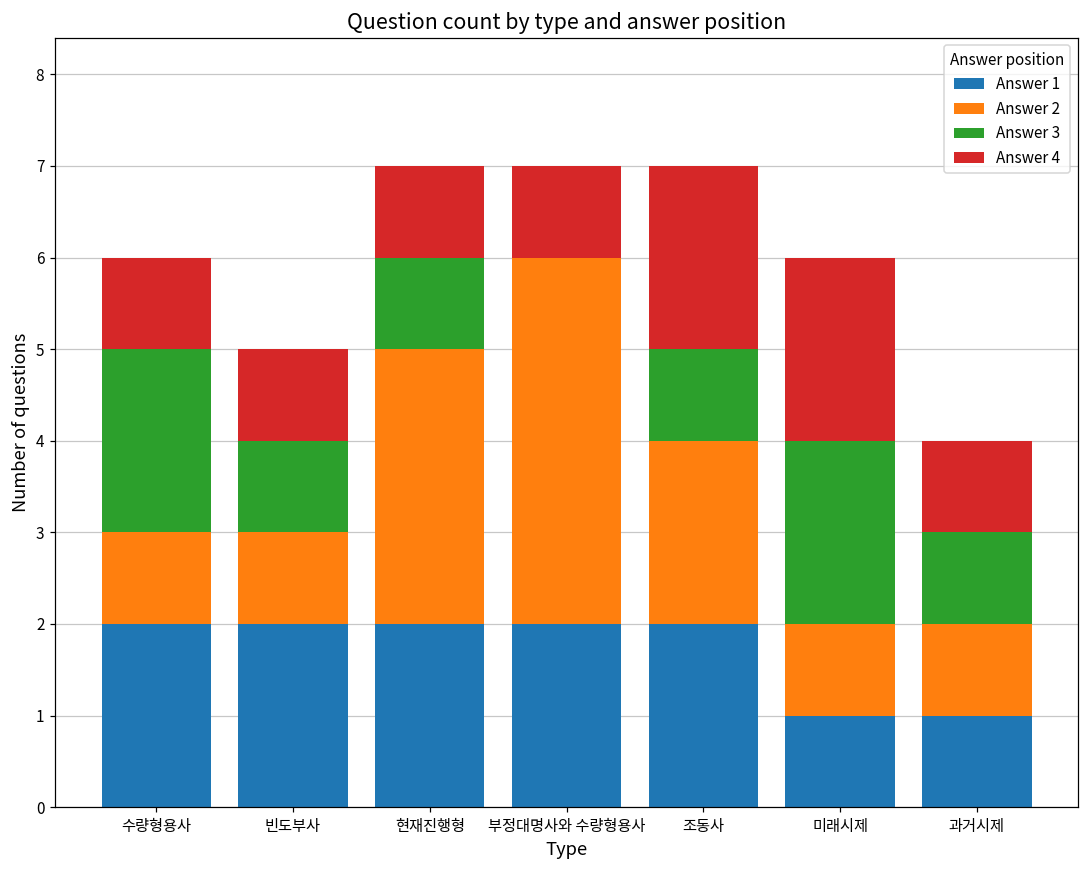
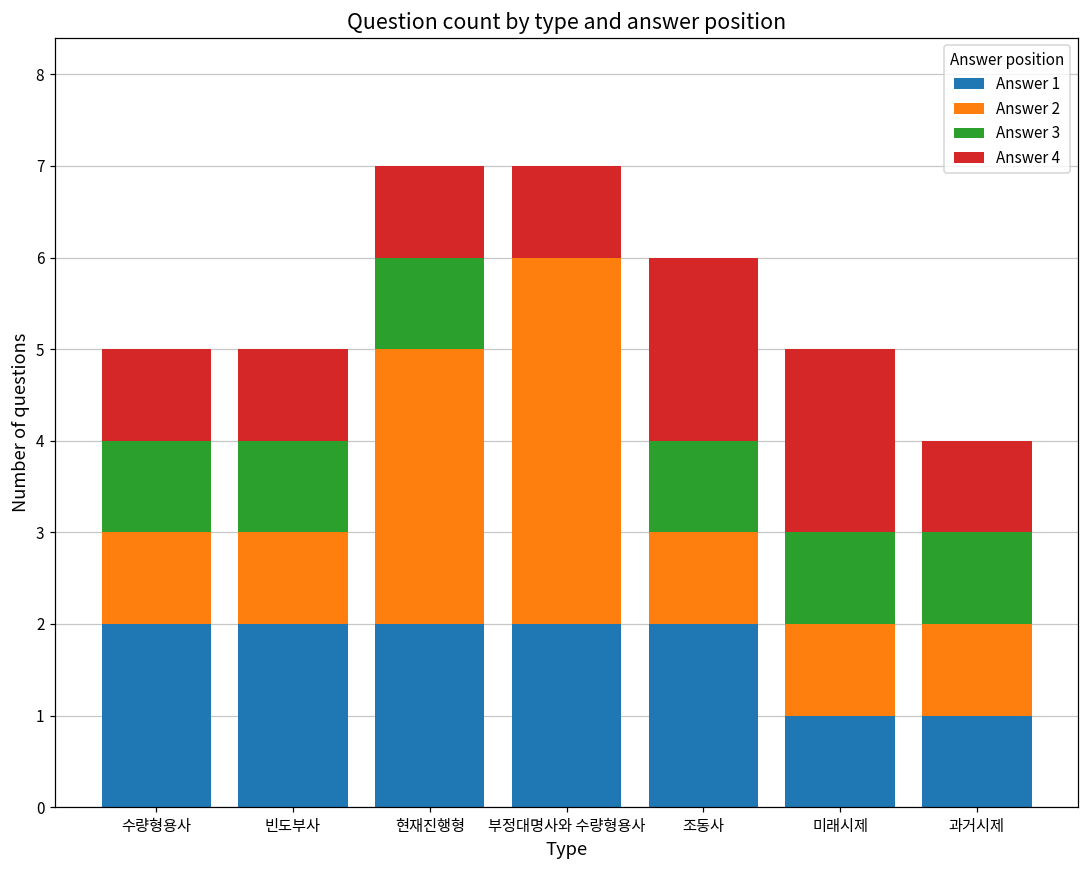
Answer 3, 수량형용사: 2 -> 1
Answer 2, 조동사: 2 -> 1
Answer 3, 미래시제: 2 -> 1
